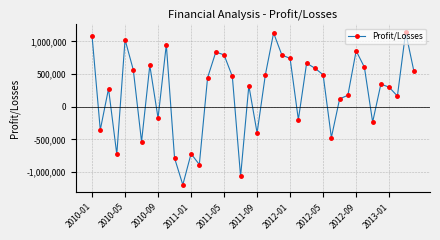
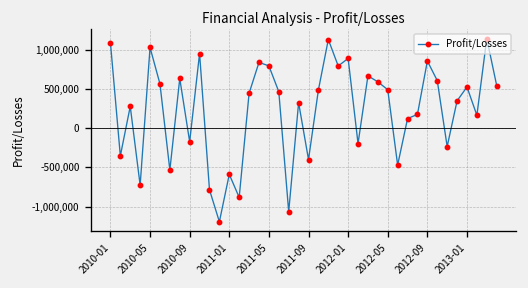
2011-01: -700,000 -> -600,000
2012-01: 700,000 -> 900,000
2013-01: 300,000 -> 500,000
